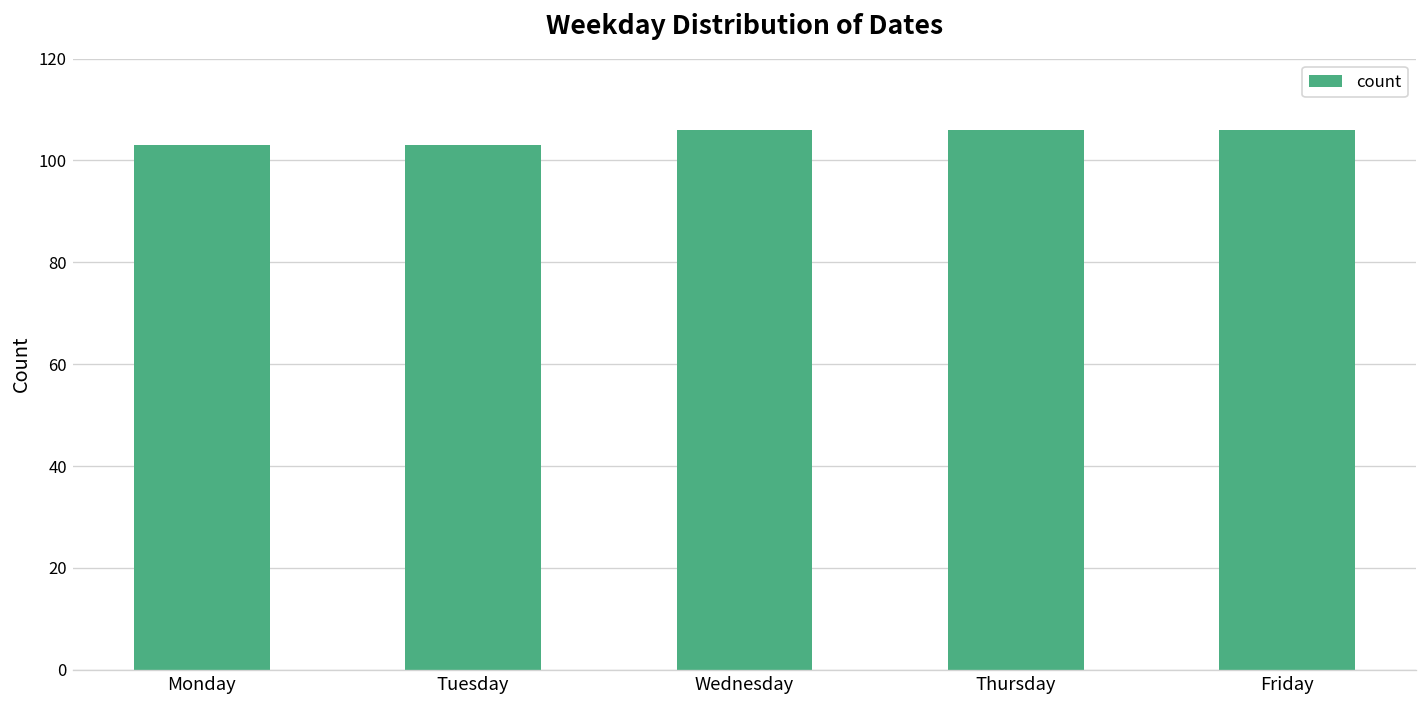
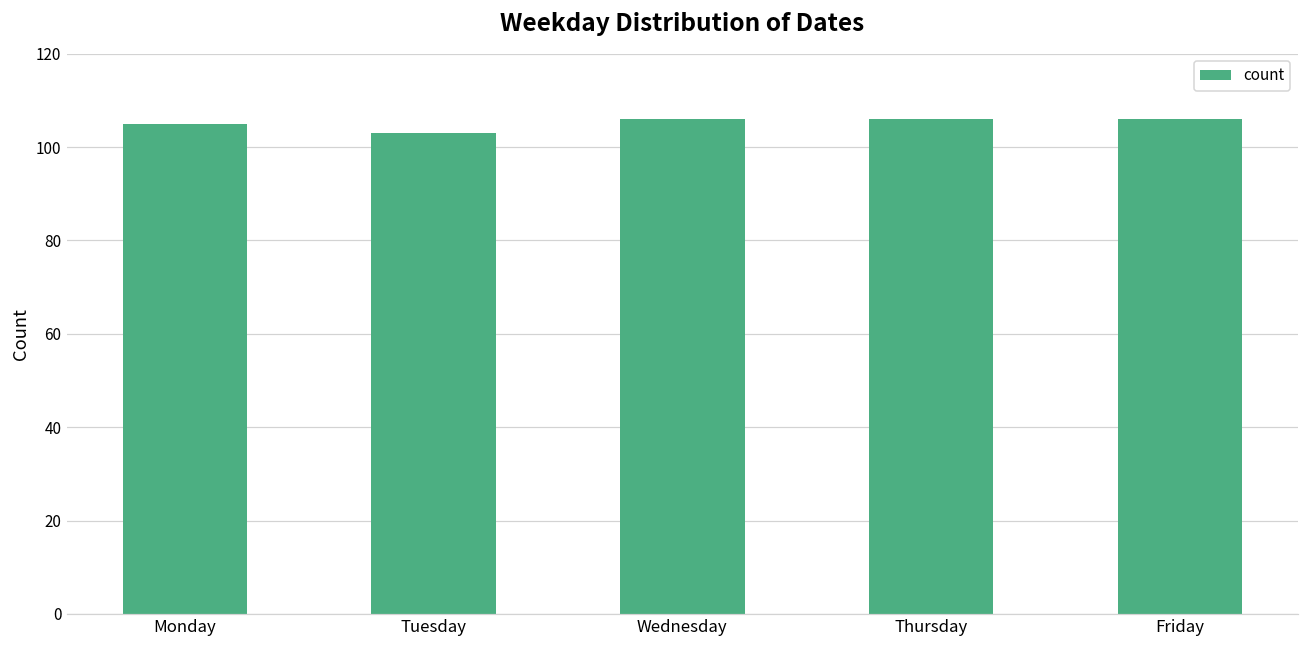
Monday: 103 -> 105
